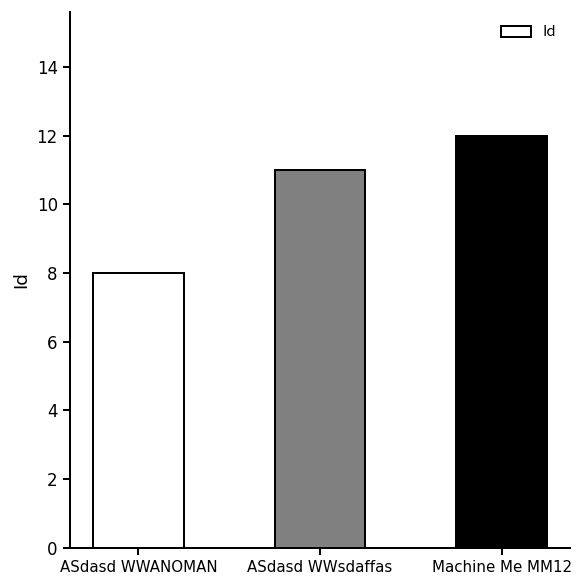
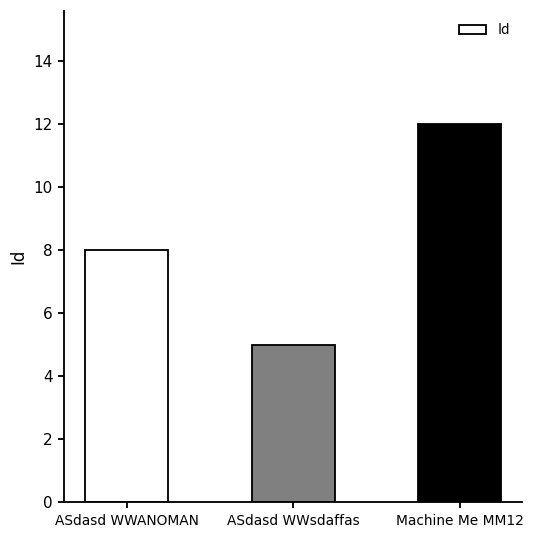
ASdasd WWsdaffas: 11 -> 5
